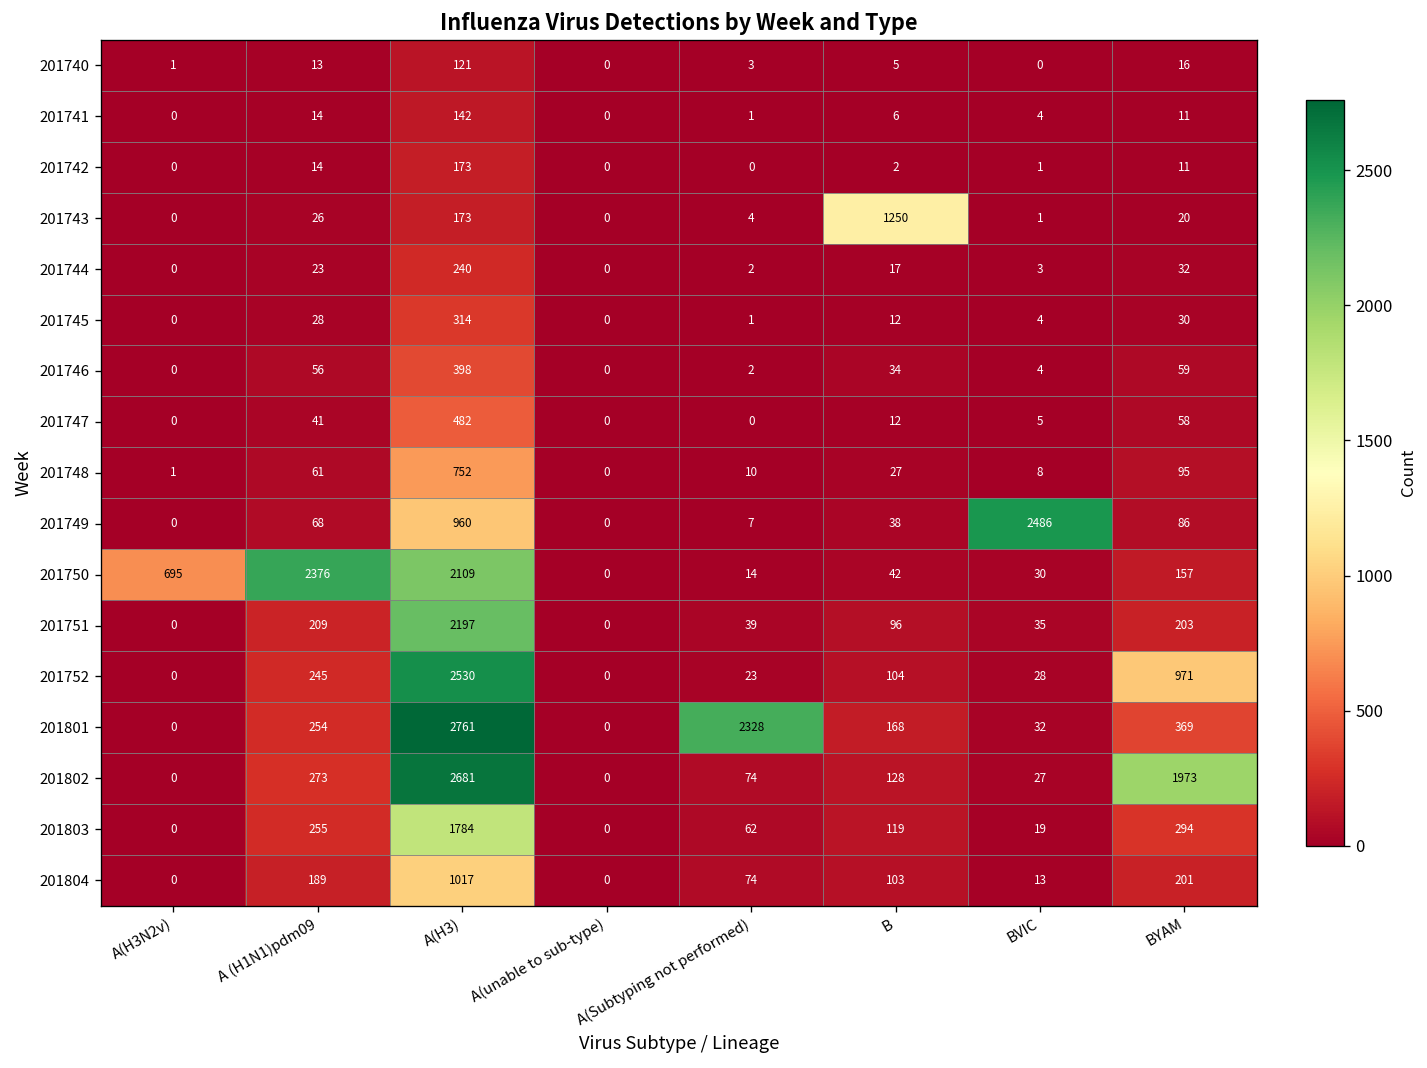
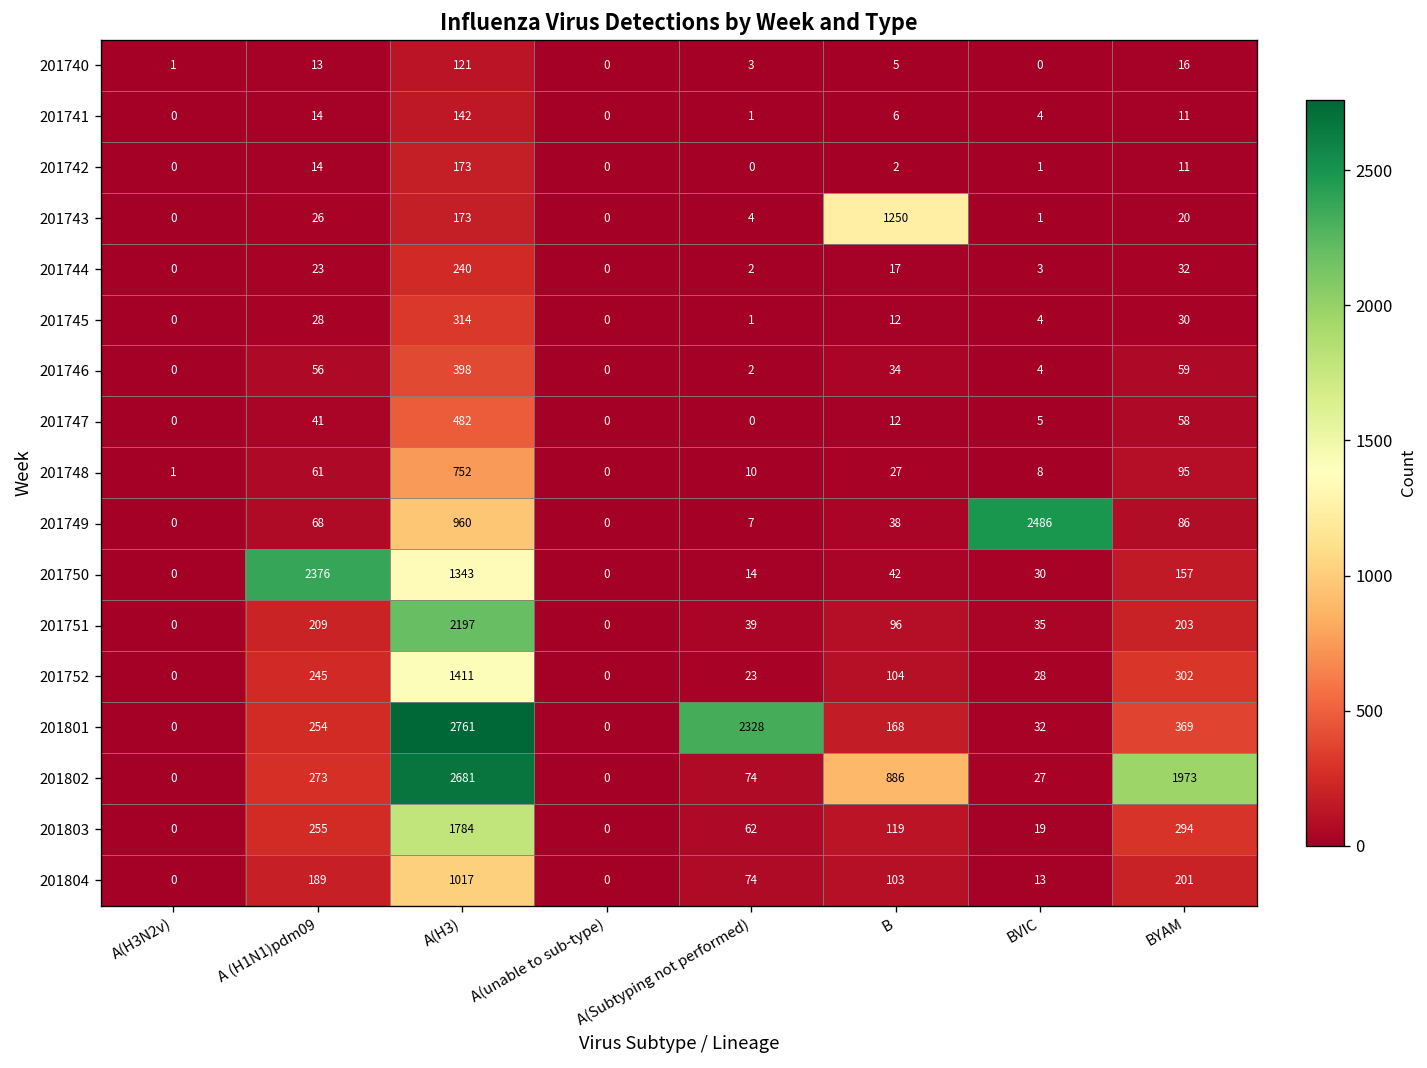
201750, A(H3N2v): 695 -> 0
201750, A(H3): 2109 -> 1343
201752, A(H3): 2530 -> 1411
201752, BYAM: 971 -> 302
201802, B: 128 -> 886
